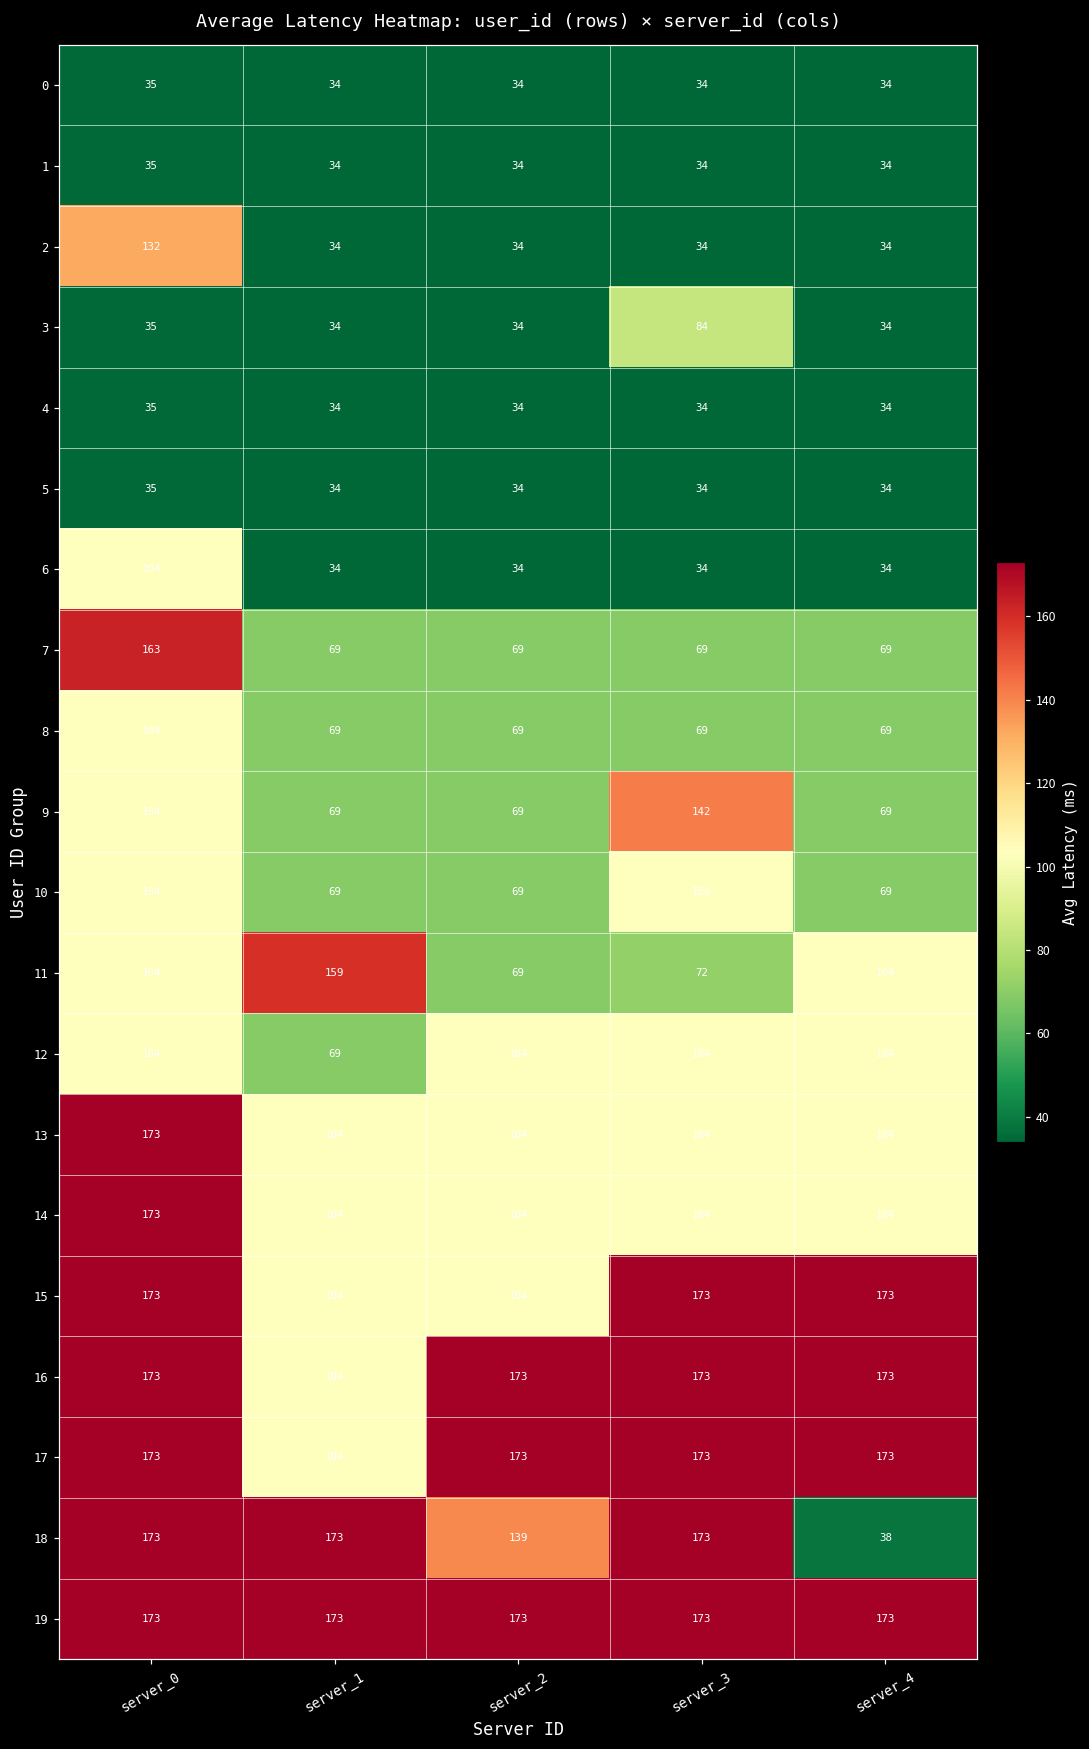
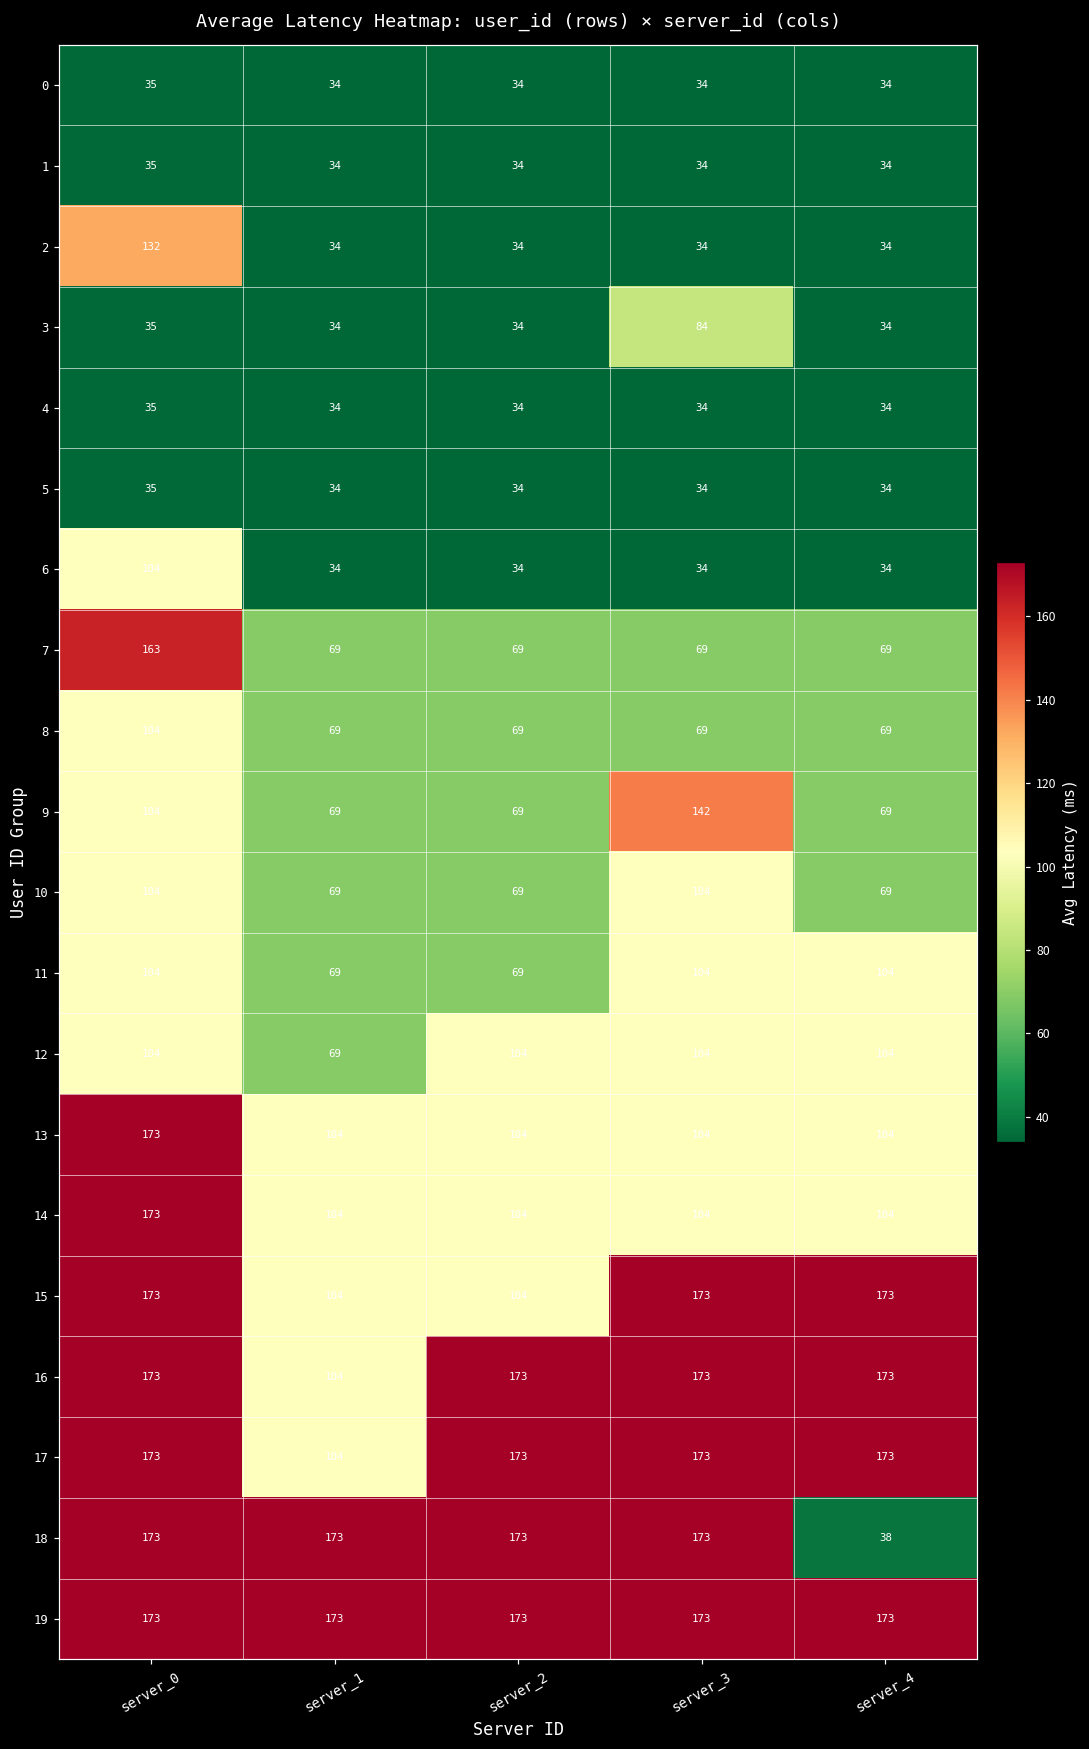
11, server_1: 159 -> 69
11, server_3: 72 -> 104
18, server_2: 139 -> 173
